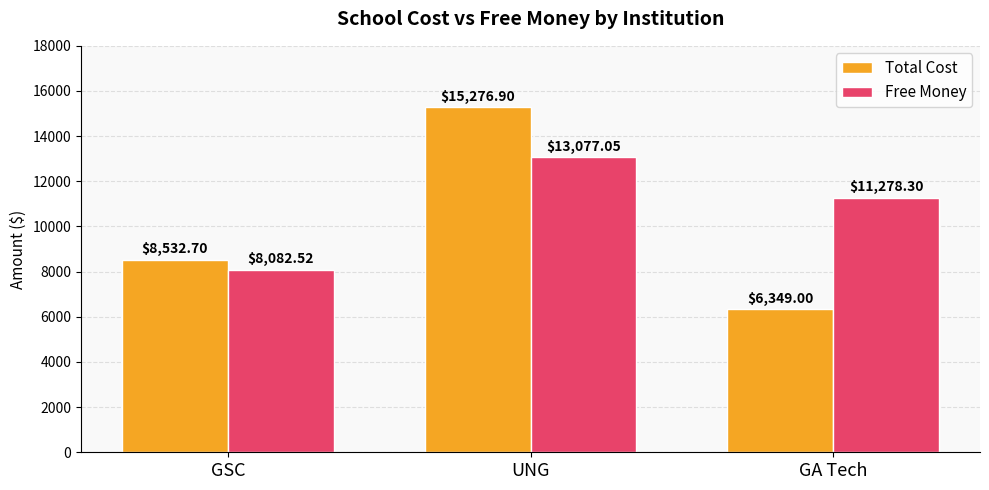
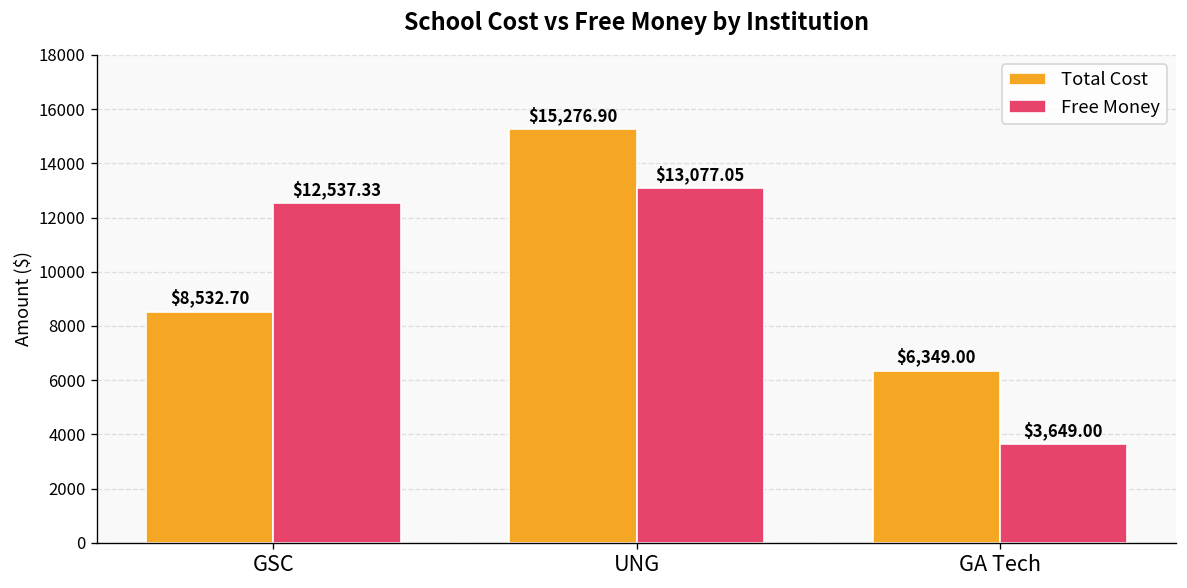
Free Money, GSC: $8,082.52 -> $12,537.33
Free Money, GA Tech: $11,278.30 -> $3,649.00
